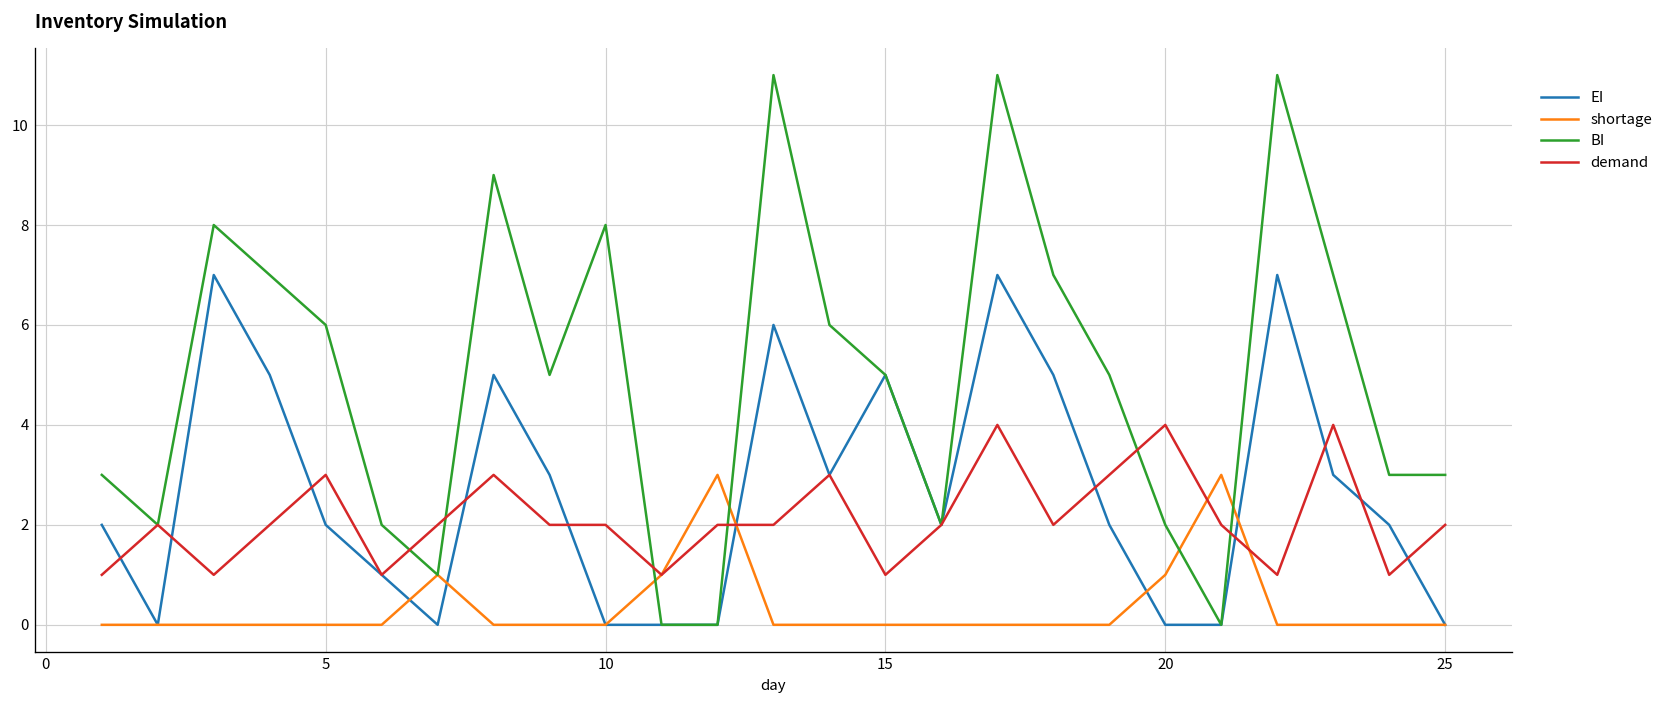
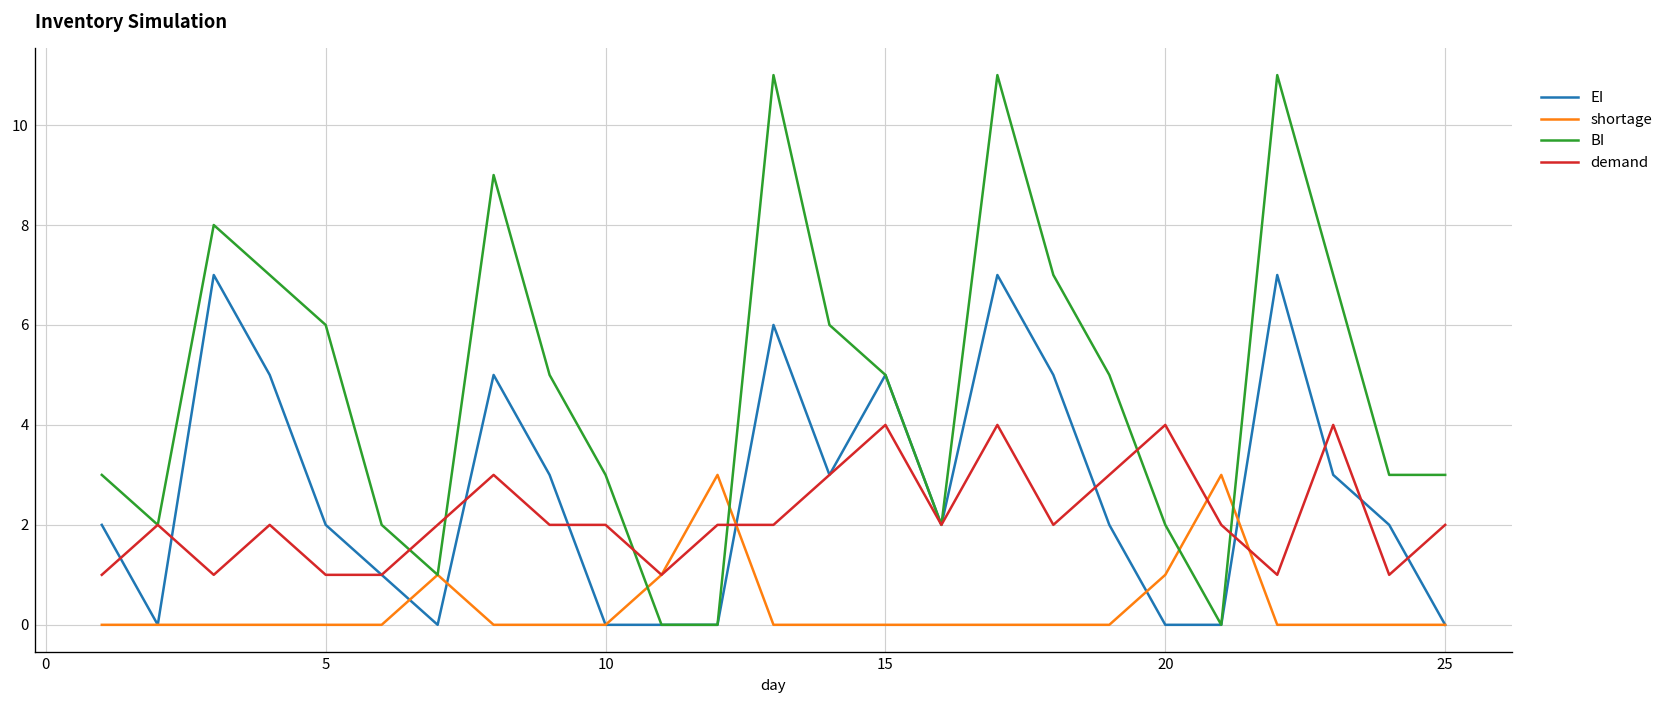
demand, 5: 3 -> 1
BI, 10: 8 -> 3
demand, 15: 1 -> 4
